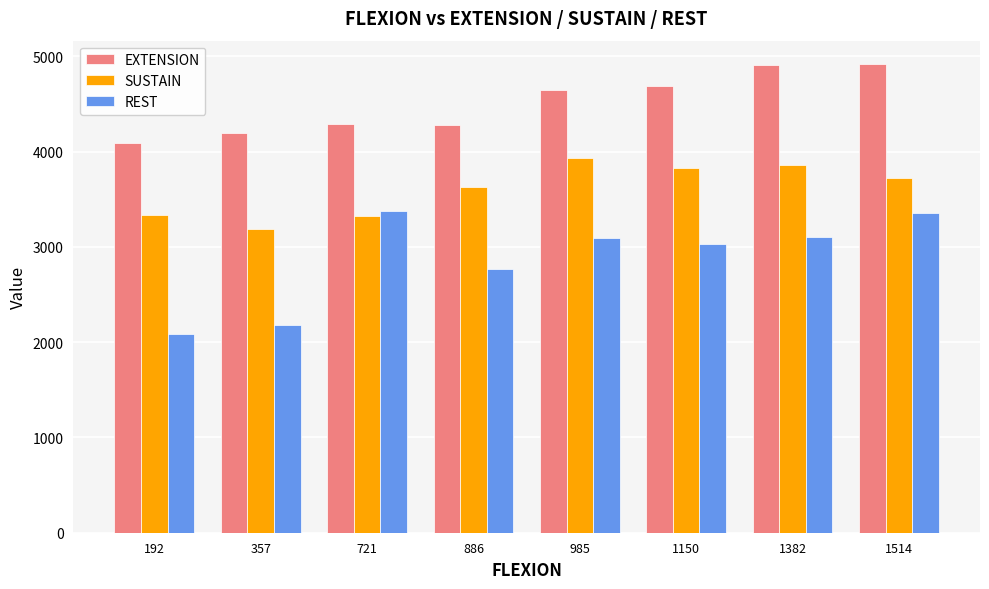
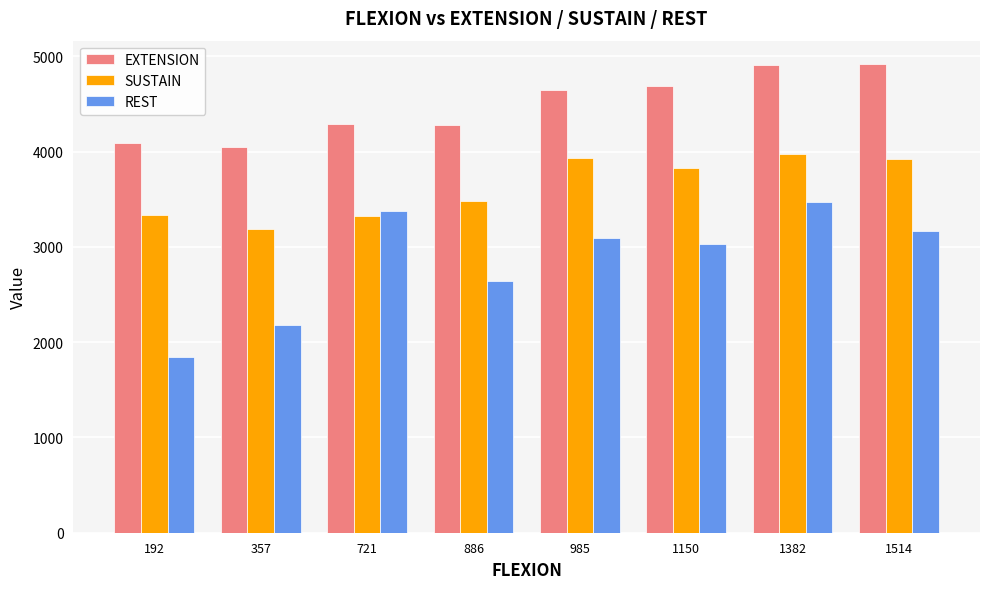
REST, 192: 2100 -> 1800
EXTENSION, 357: 4200 -> 4000
SUSTAIN, 886: 3600 -> 3500
REST, 886: 2800 -> 2600
SUSTAIN, 1382: 3900 -> 4000
REST, 1382: 3100 -> 3500
SUSTAIN, 1514: 3700 -> 3900
REST, 1514: 3400 -> 3200
